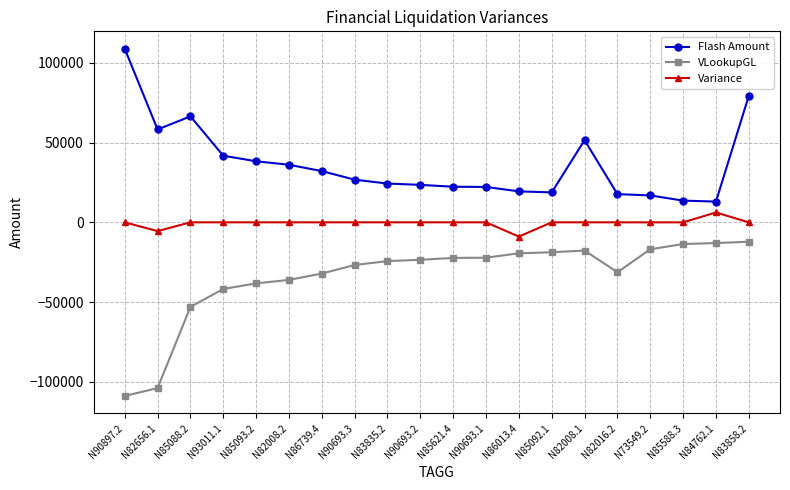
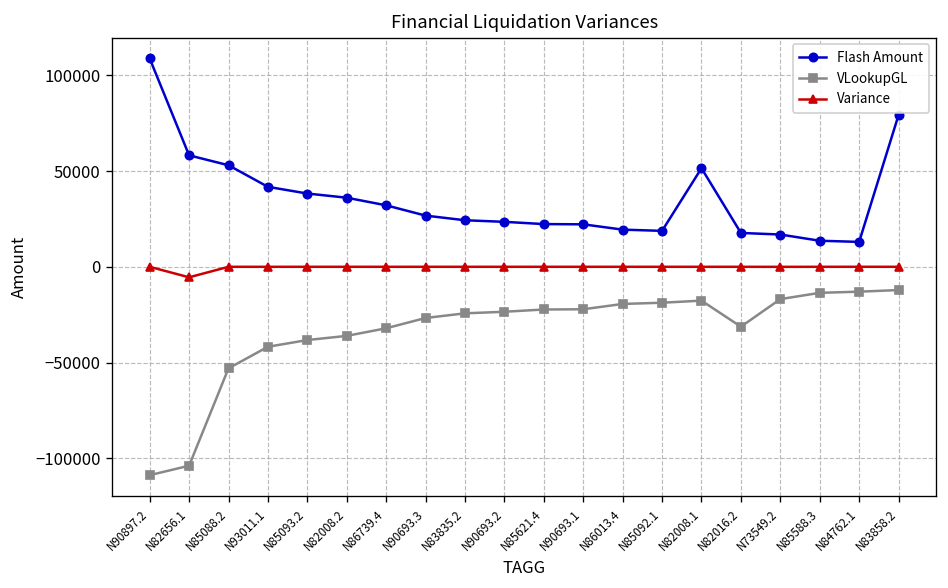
Flash Amount, N85088.2: 66000 -> 53000
Variance, N86013.4: -9000 -> 0
Variance, N84762.1: 6000 -> 0
